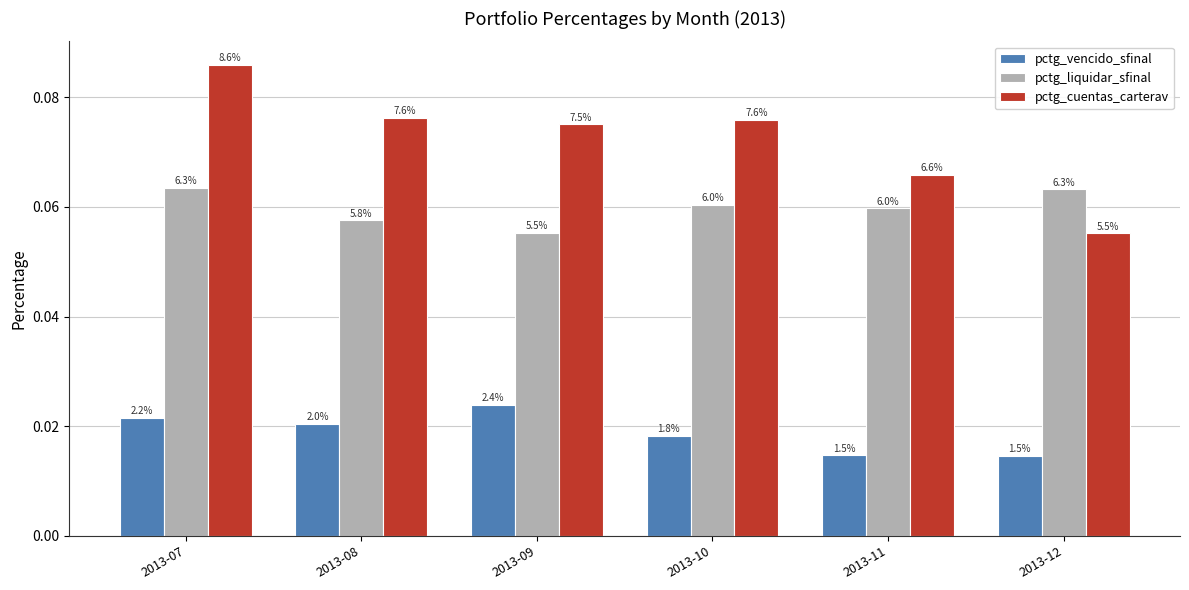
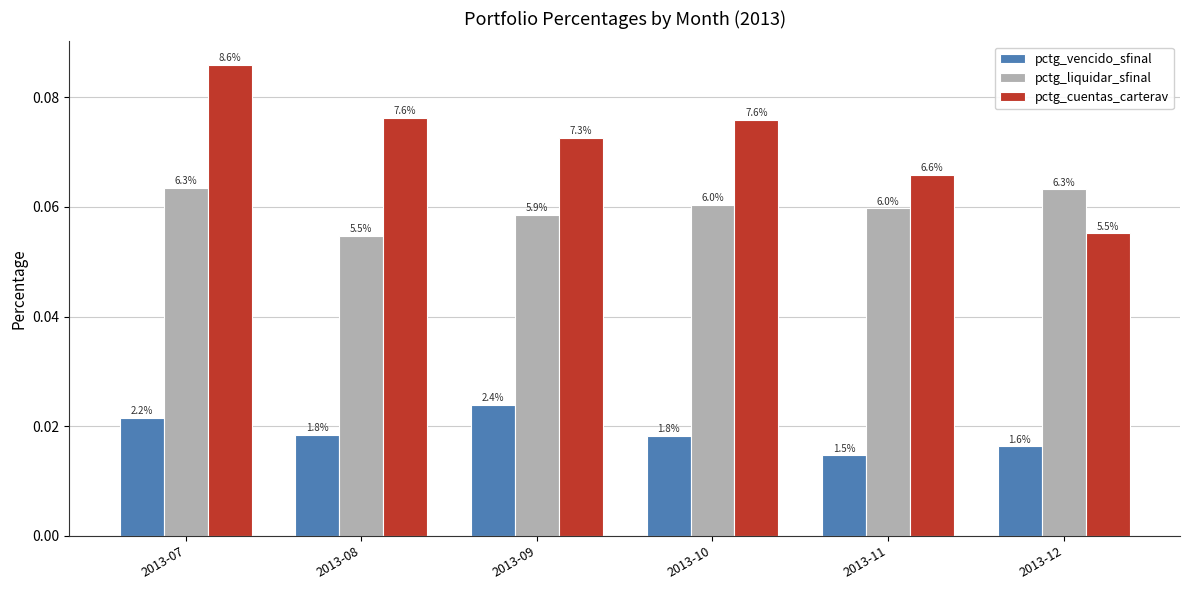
pctg_vencido_sfinal, 2013-08: 2.0% -> 1.8%
pctg_liquidar_sfinal, 2013-08: 5.8% -> 5.5%
pctg_liquidar_sfinal, 2013-09: 5.5% -> 5.9%
pctg_cuentas_carterav, 2013-09: 7.5% -> 7.3%
pctg_vencido_sfinal, 2013-12: 1.5% -> 1.6%
